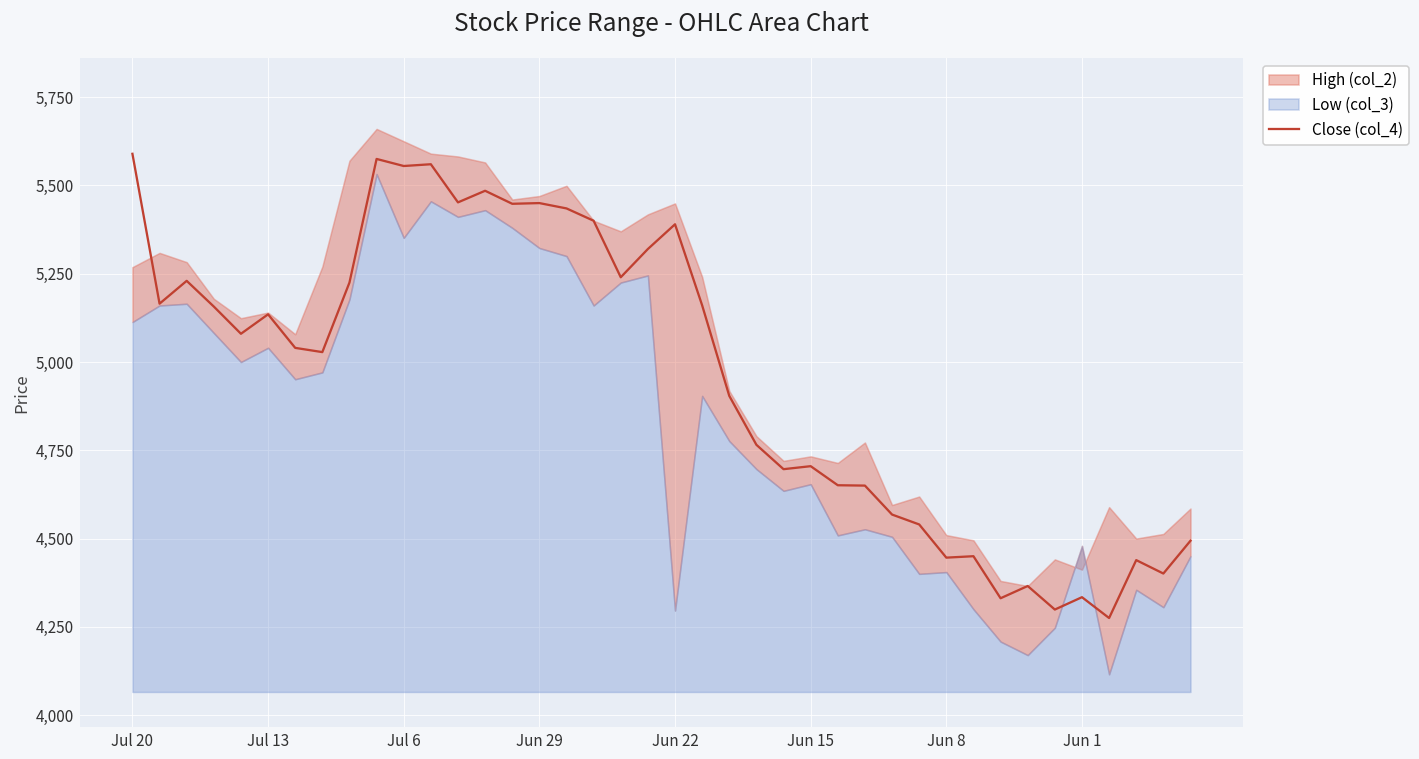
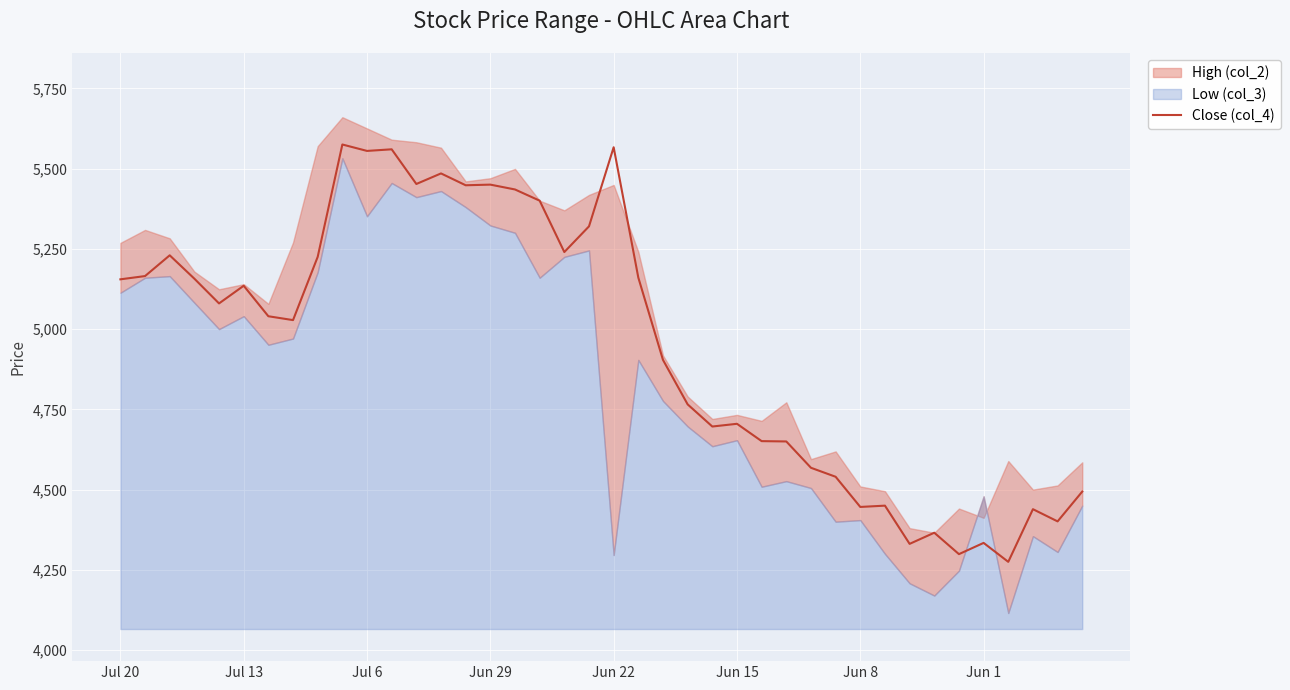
Close (col_4), Jul 20: 5,590 -> 5,160
Close (col_4), Jun 22: 5,390 -> 5,570
